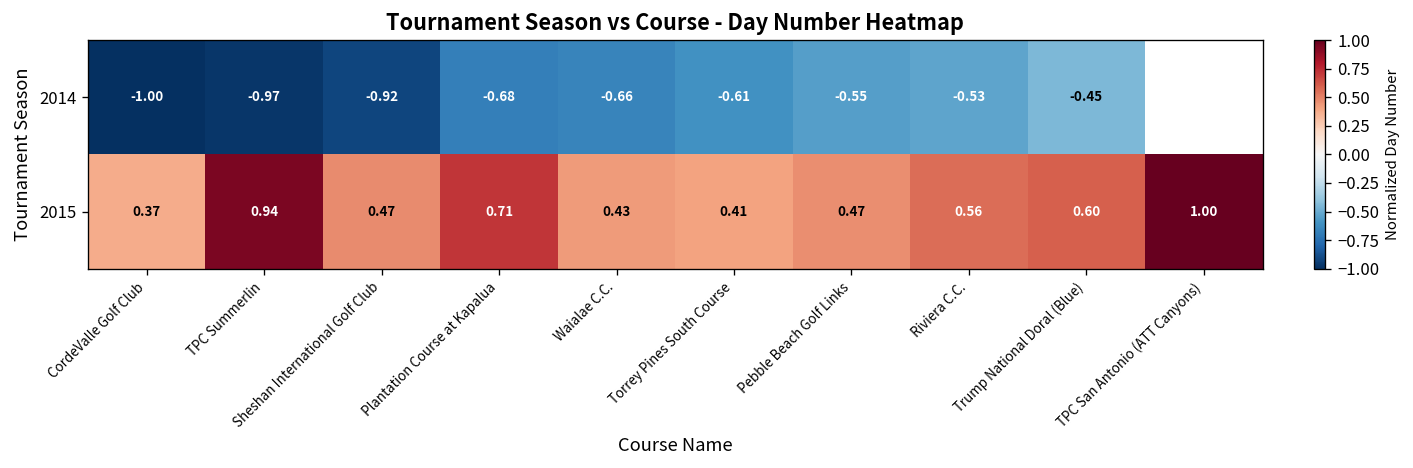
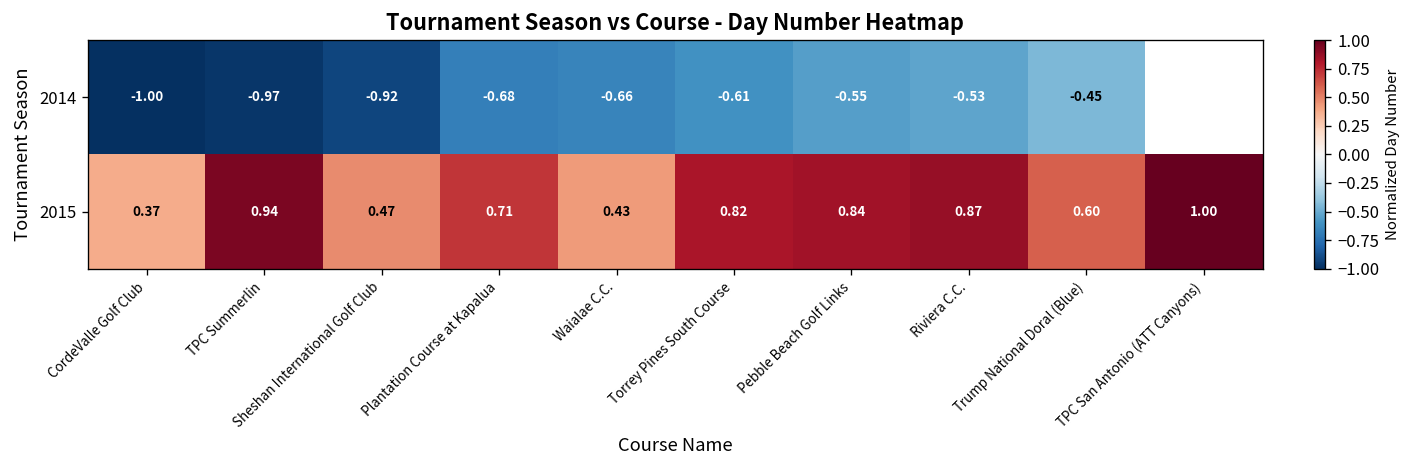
2015, Torrey Pines South Course: 0.41 -> 0.82
2015, Pebble Beach Golf Links: 0.47 -> 0.84
2015, Riviera C.C.: 0.56 -> 0.87
